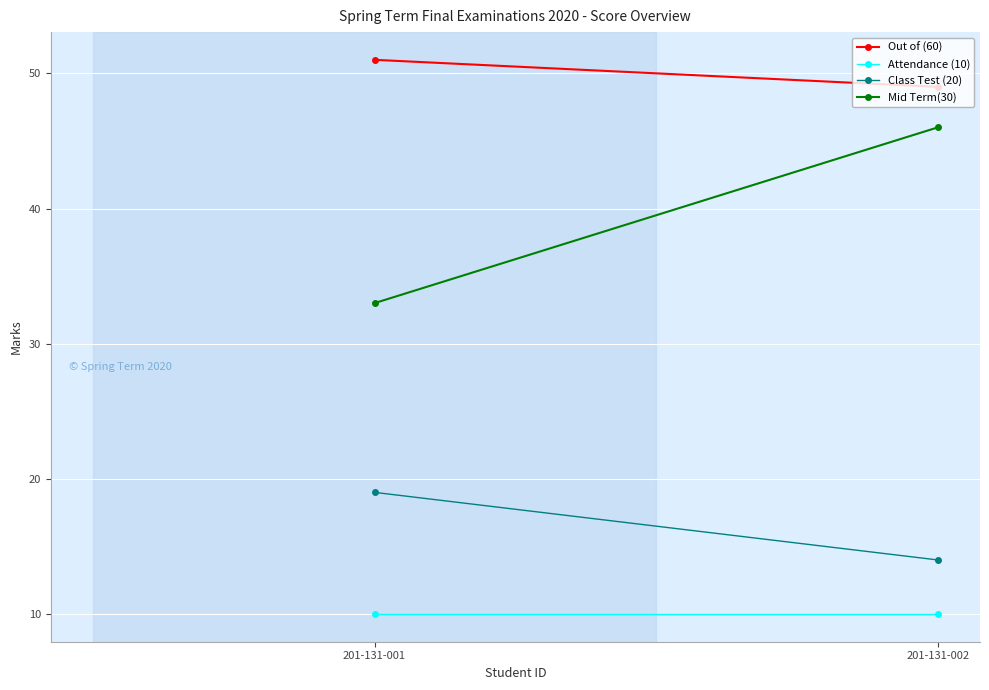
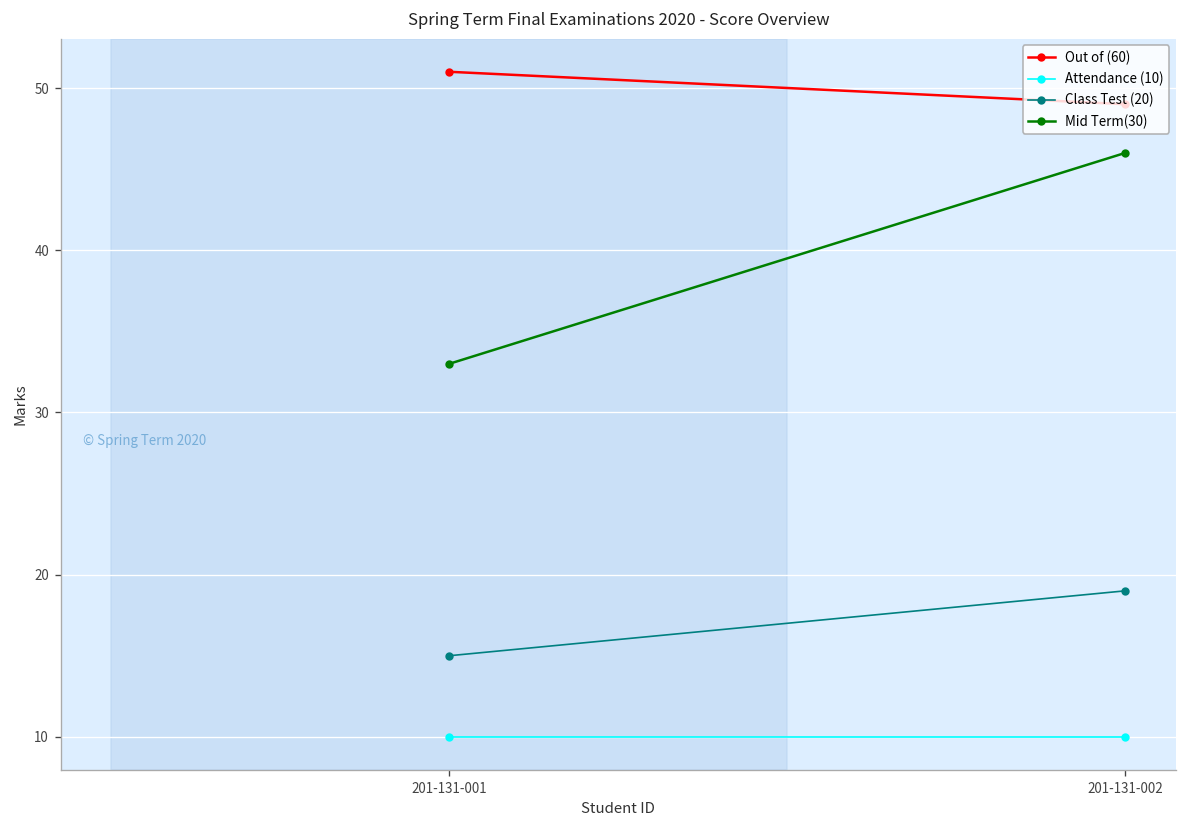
Class Test (20), 201-131-001: 19 -> 15
Class Test (20), 201-131-002: 14 -> 19
